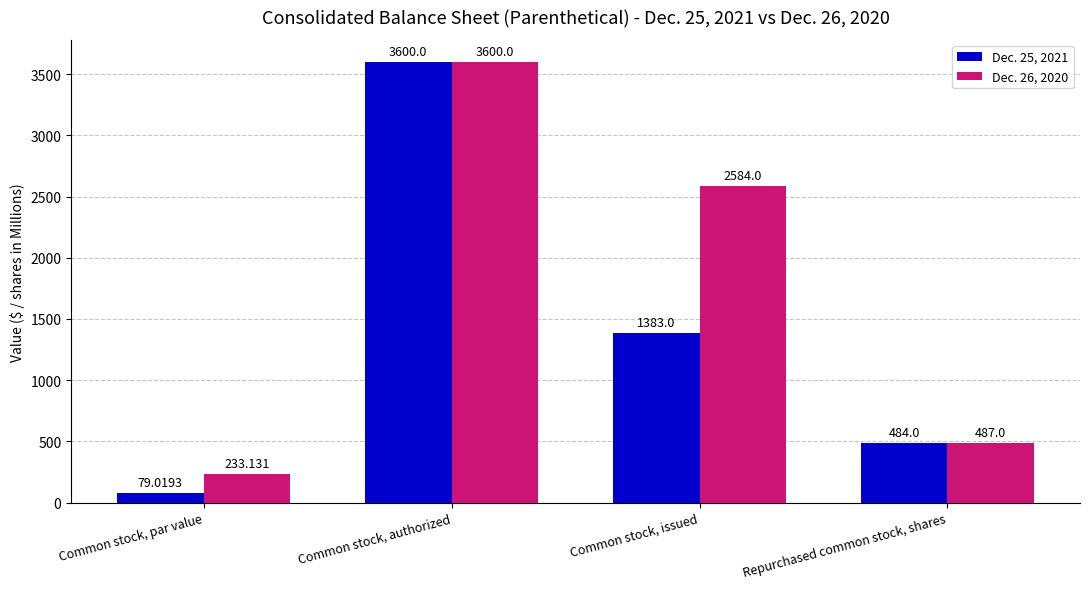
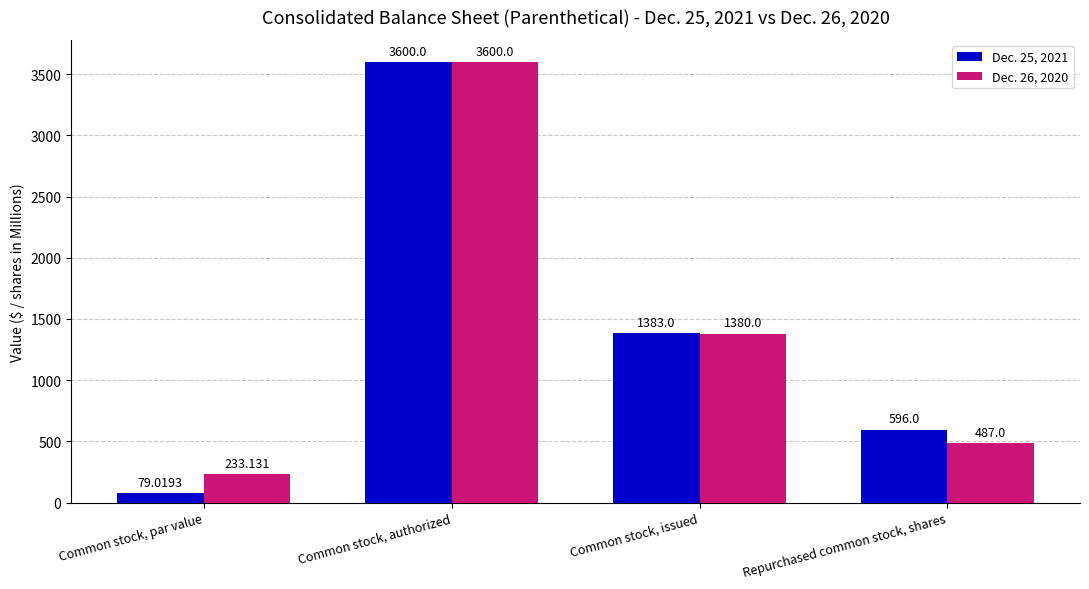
Dec. 26, 2020, Common stock, issued: 2584.0 -> 1380.0
Dec. 25, 2021, Repurchased common stock, shares: 484.0 -> 596.0
